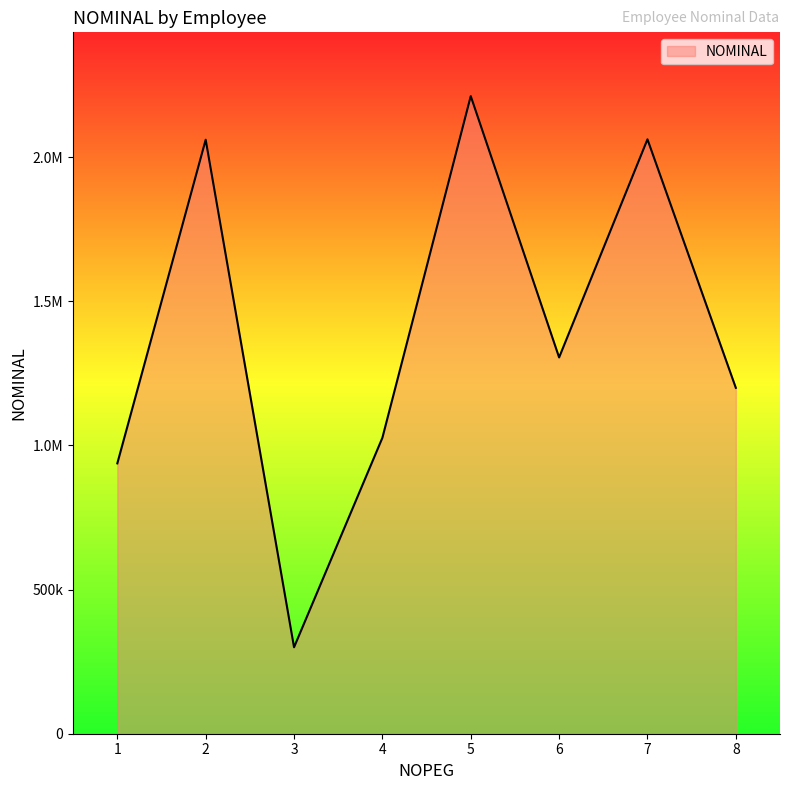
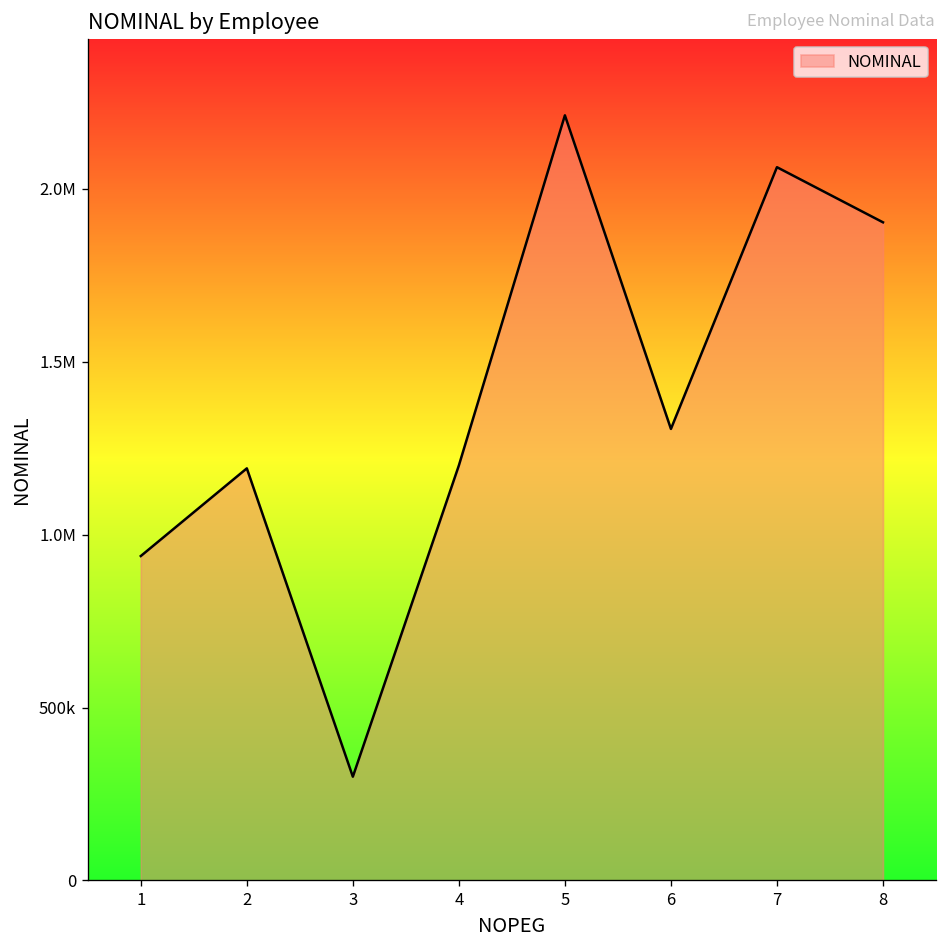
2: 2060000 -> 1190000
4: 1030000 -> 1200000
8: 1200000 -> 1900000
